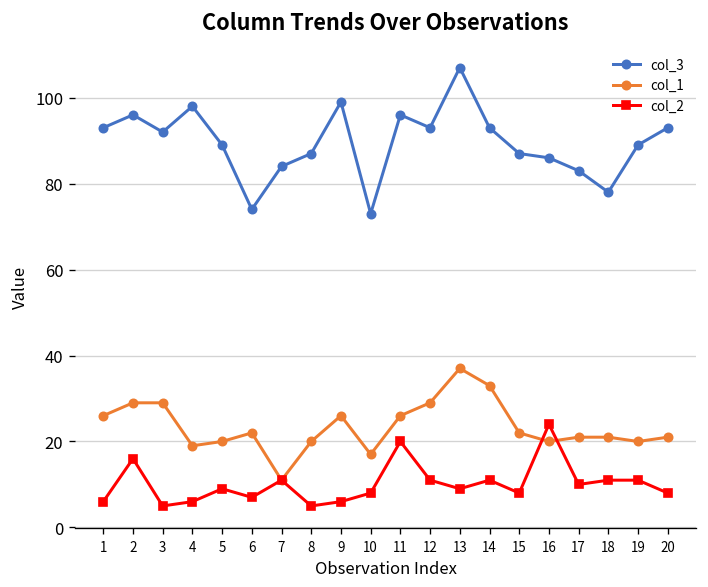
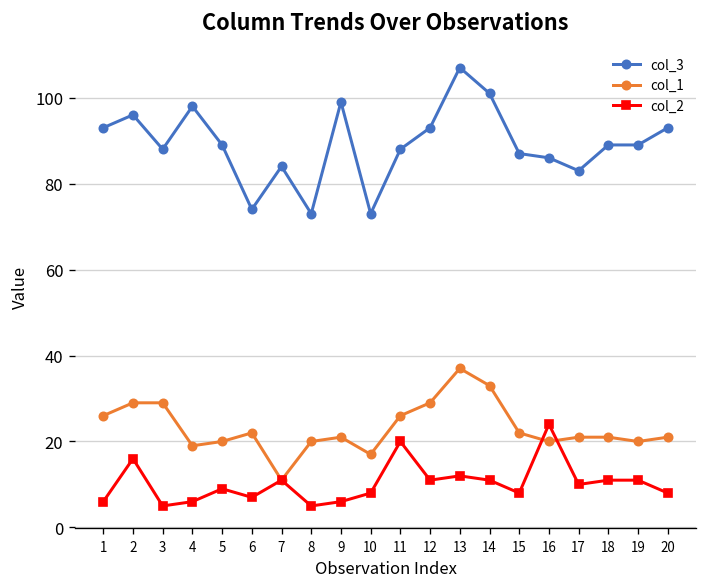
col_3, 3: 92 -> 88
col_3, 8: 87 -> 73
col_1, 9: 26 -> 21
col_3, 11: 96 -> 88
col_2, 13: 9 -> 12
col_3, 14: 93 -> 101
col_3, 18: 78 -> 89
